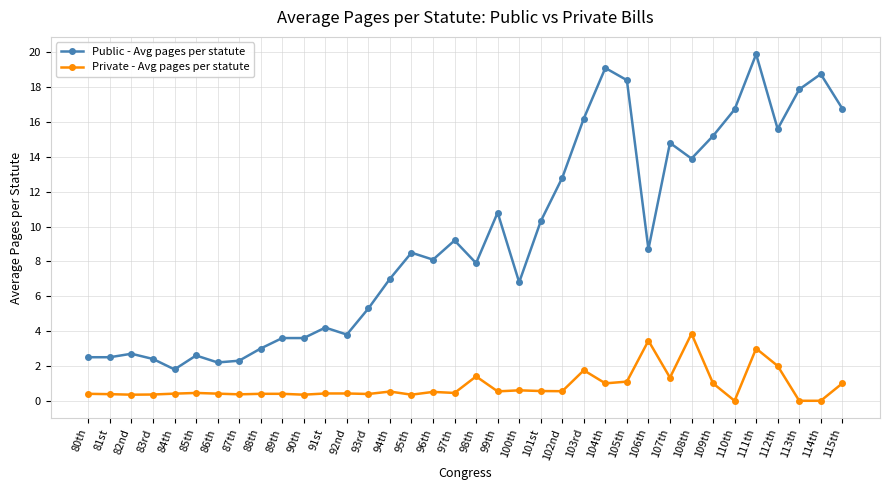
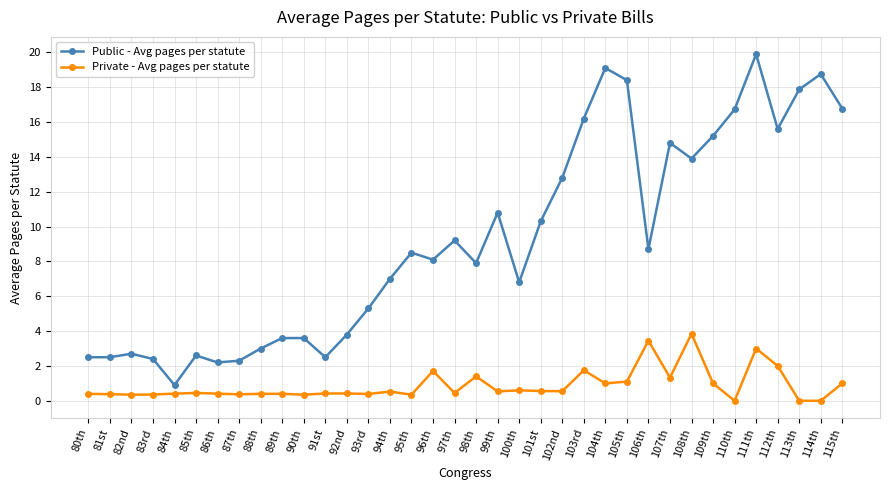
Public - Avg pages per statute, 84th: 1.8 -> 0.9
Public - Avg pages per statute, 91st: 4.2 -> 2.5
Private - Avg pages per statute, 96th: 0.5 -> 1.7
